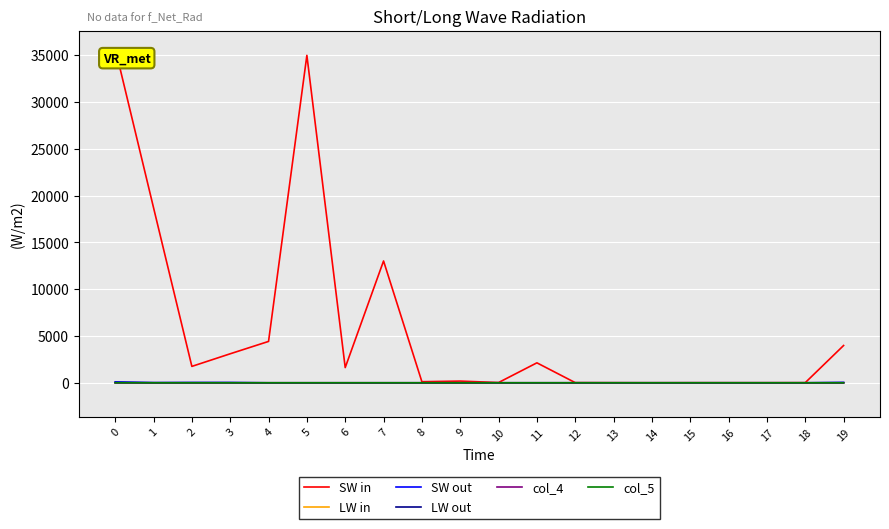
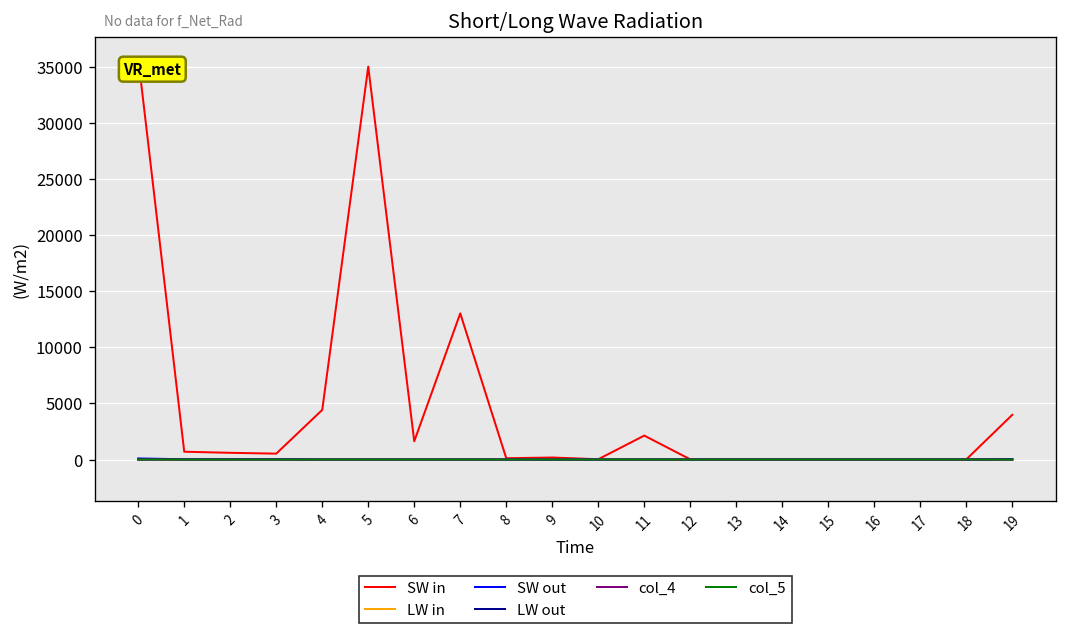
SW in, 1: 19000 -> 1000
SW in, 2: 2000 -> 1000
SW in, 3: 3000 -> 1000
